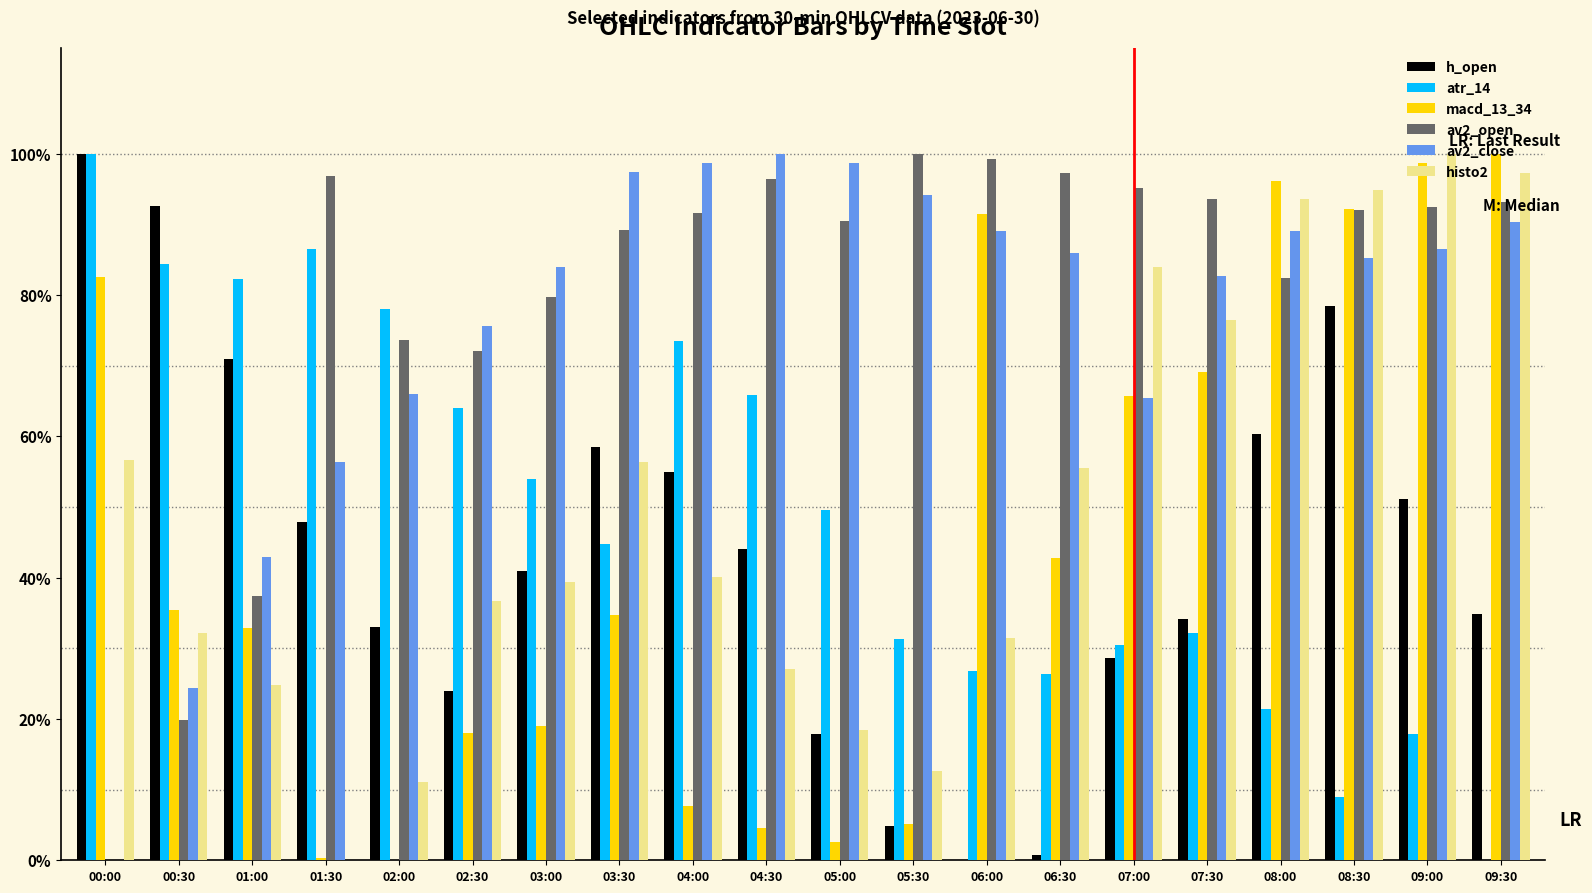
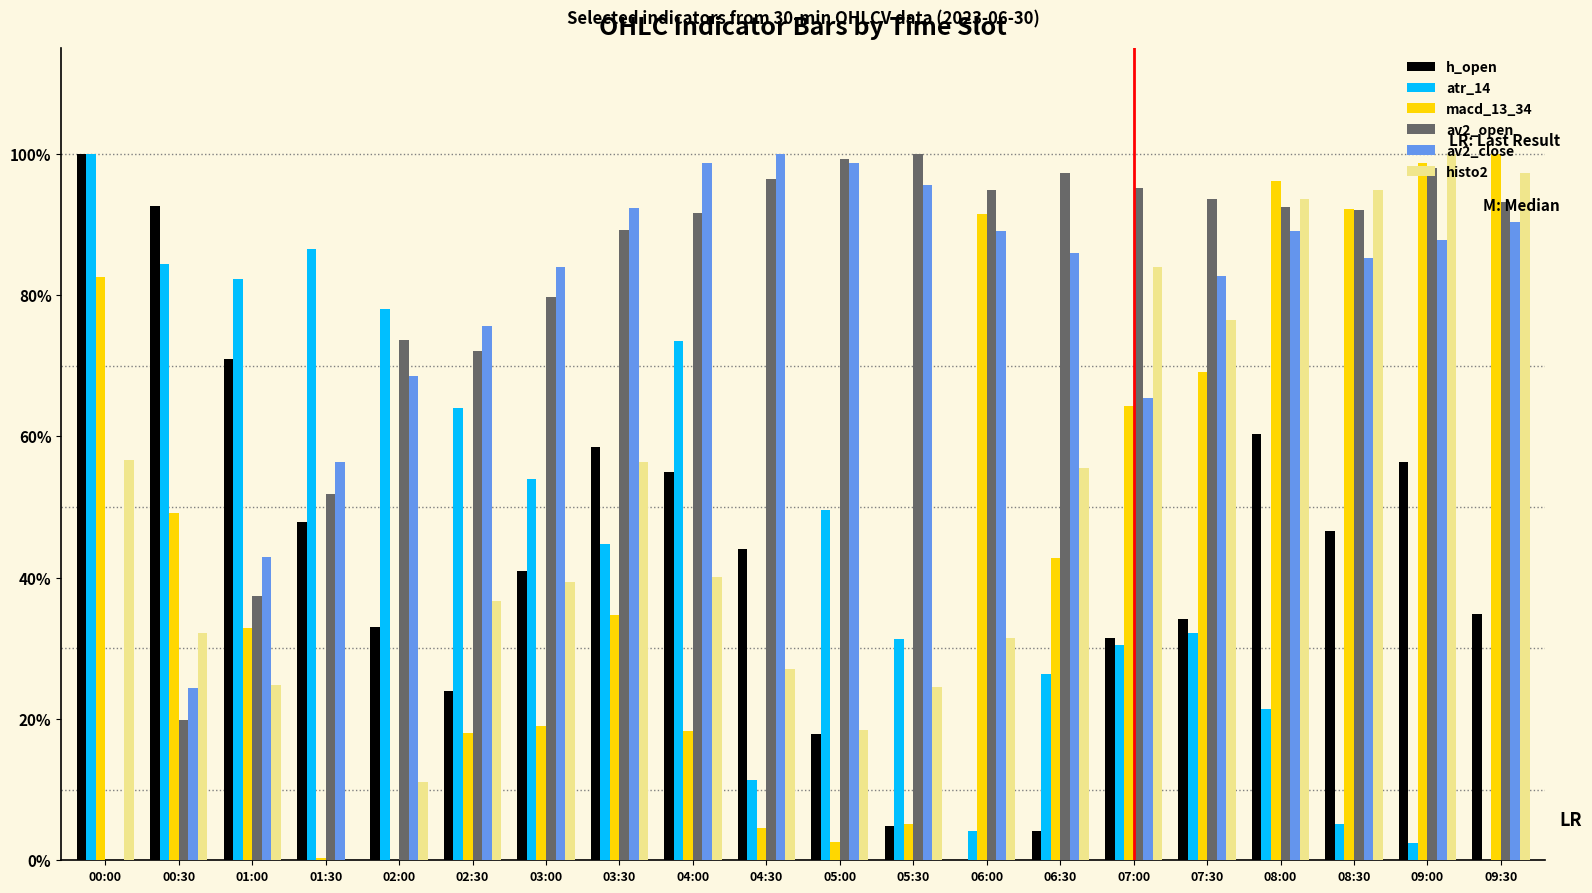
macd_13_34, 00:30: 35% -> 49%
av2_open, 01:30: 97% -> 52%
av2_close, 02:00: 66% -> 69%
av2_close, 03:30: 97% -> 92%
macd_13_34, 04:00: 8% -> 18%
atr_14, 04:30: 66% -> 11%
av2_open, 05:00: 90% -> 99%
av2_close, 05:30: 94% -> 96%
histo2, 05:30: 13% -> 24%
atr_14, 06:00: 27% -> 4%
av2_open, 06:00: 99% -> 95%
h_open, 06:30: 1% -> 4%
h_open, 07:00: 29% -> 31%
macd_13_34, 07:00: 66% -> 64%
av2_open, 08:00: 82% -> 92%
h_open, 08:30: 79% -> 47%
atr_14, 08:30: 9% -> 5%
h_open, 09:00: 51% -> 56%
atr_14, 09:00: 18% -> 2%
av2_open, 09:00: 92% -> 98%
av2_close, 09:00: 87% -> 88%
